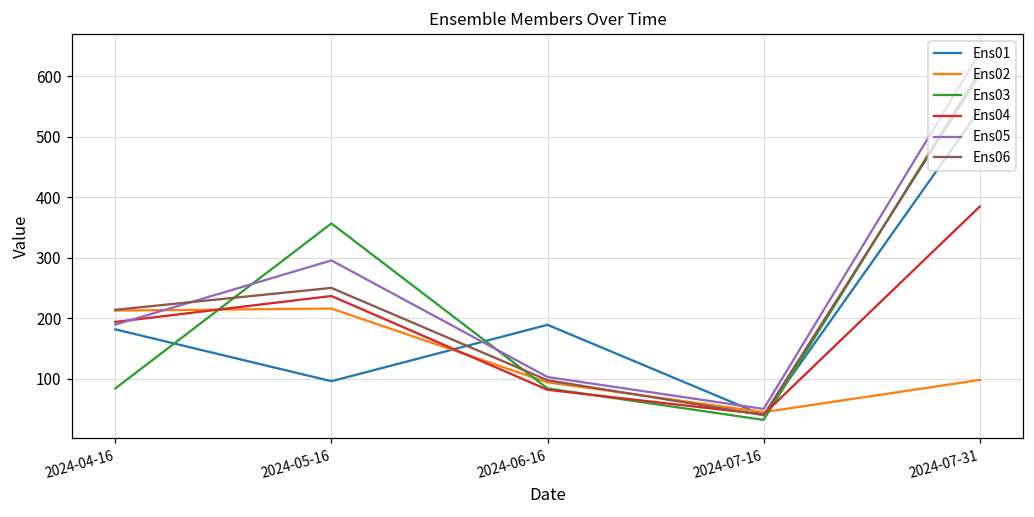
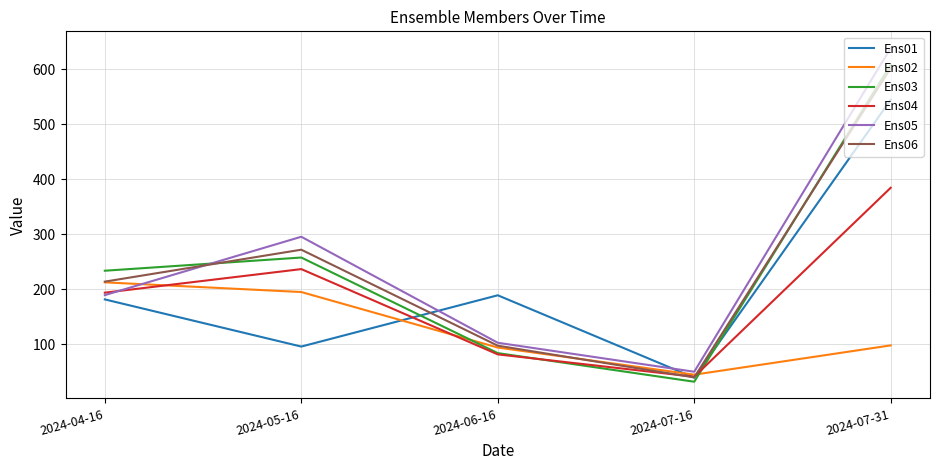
Ens03, 2024-04-16: 80 -> 230
Ens02, 2024-05-16: 220 -> 200
Ens03, 2024-05-16: 360 -> 260
Ens06, 2024-05-16: 250 -> 270
